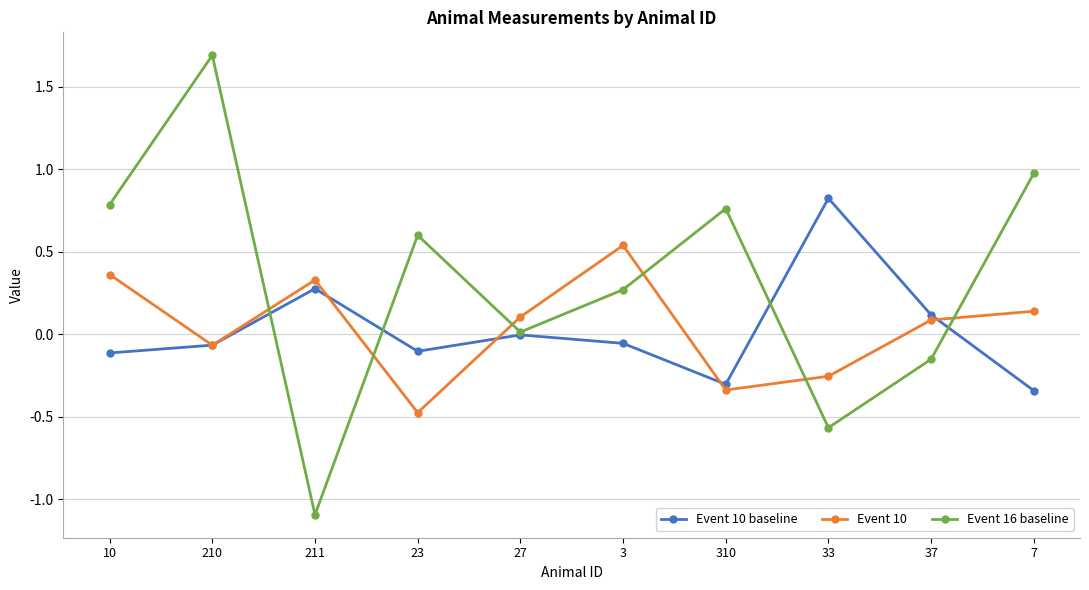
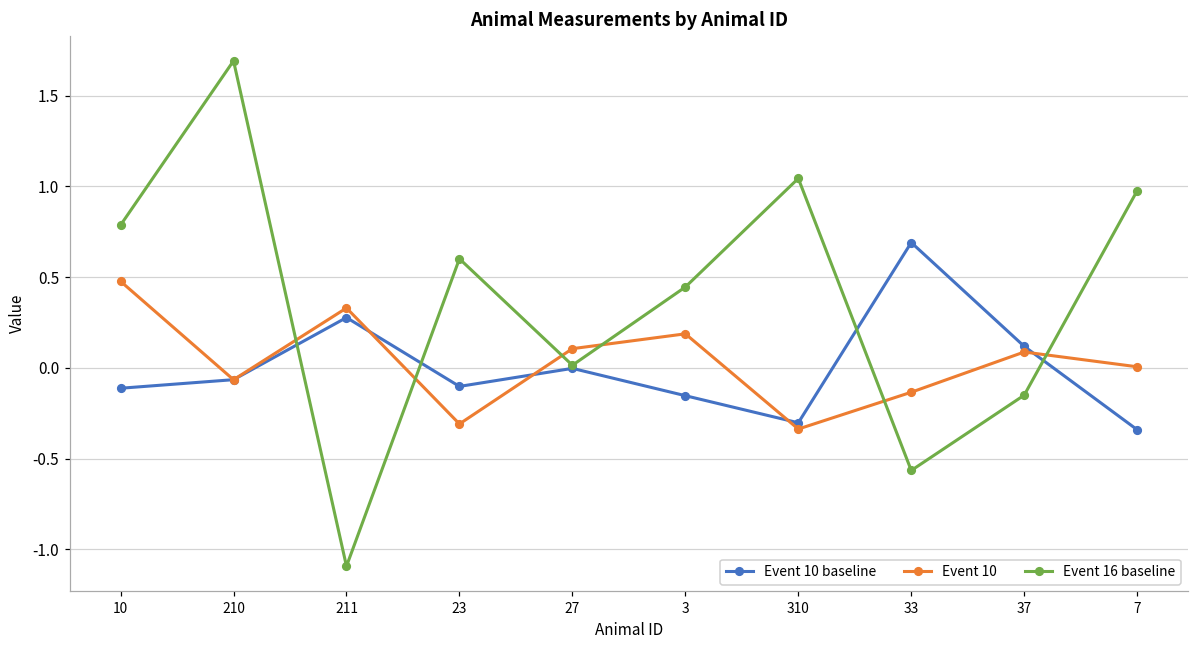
Event 10, 10: 0.36 -> 0.48
Event 10, 23: -0.47 -> -0.31
Event 10 baseline, 3: -0.05 -> -0.15
Event 10, 3: 0.54 -> 0.19
Event 16 baseline, 3: 0.27 -> 0.45
Event 16 baseline, 310: 0.76 -> 1.04
Event 10 baseline, 33: 0.83 -> 0.69
Event 10, 33: -0.25 -> -0.13
Event 10, 7: 0.14 -> 0.01
